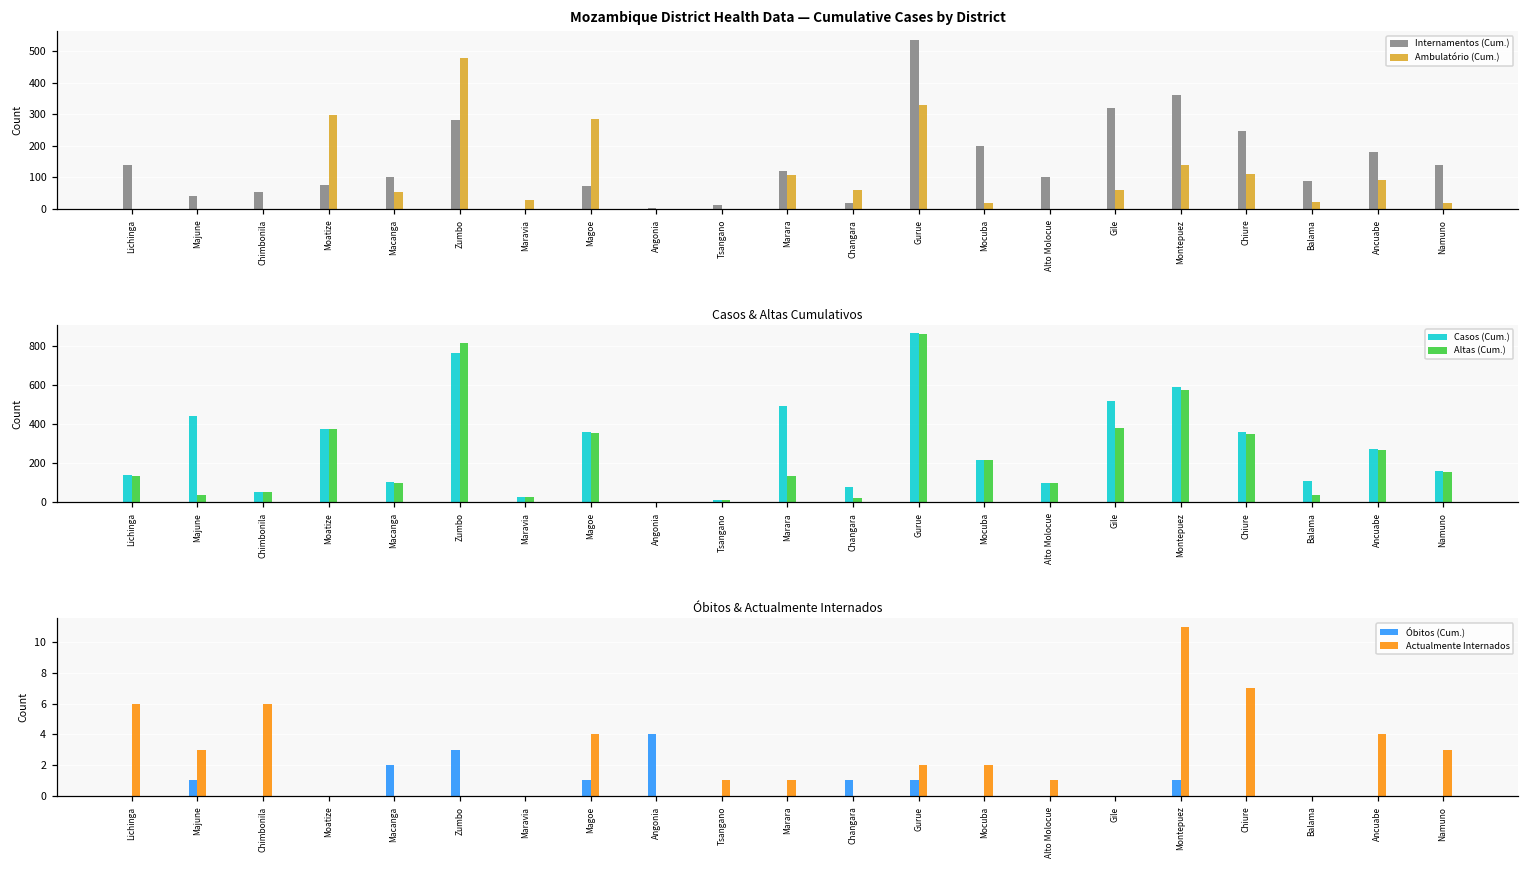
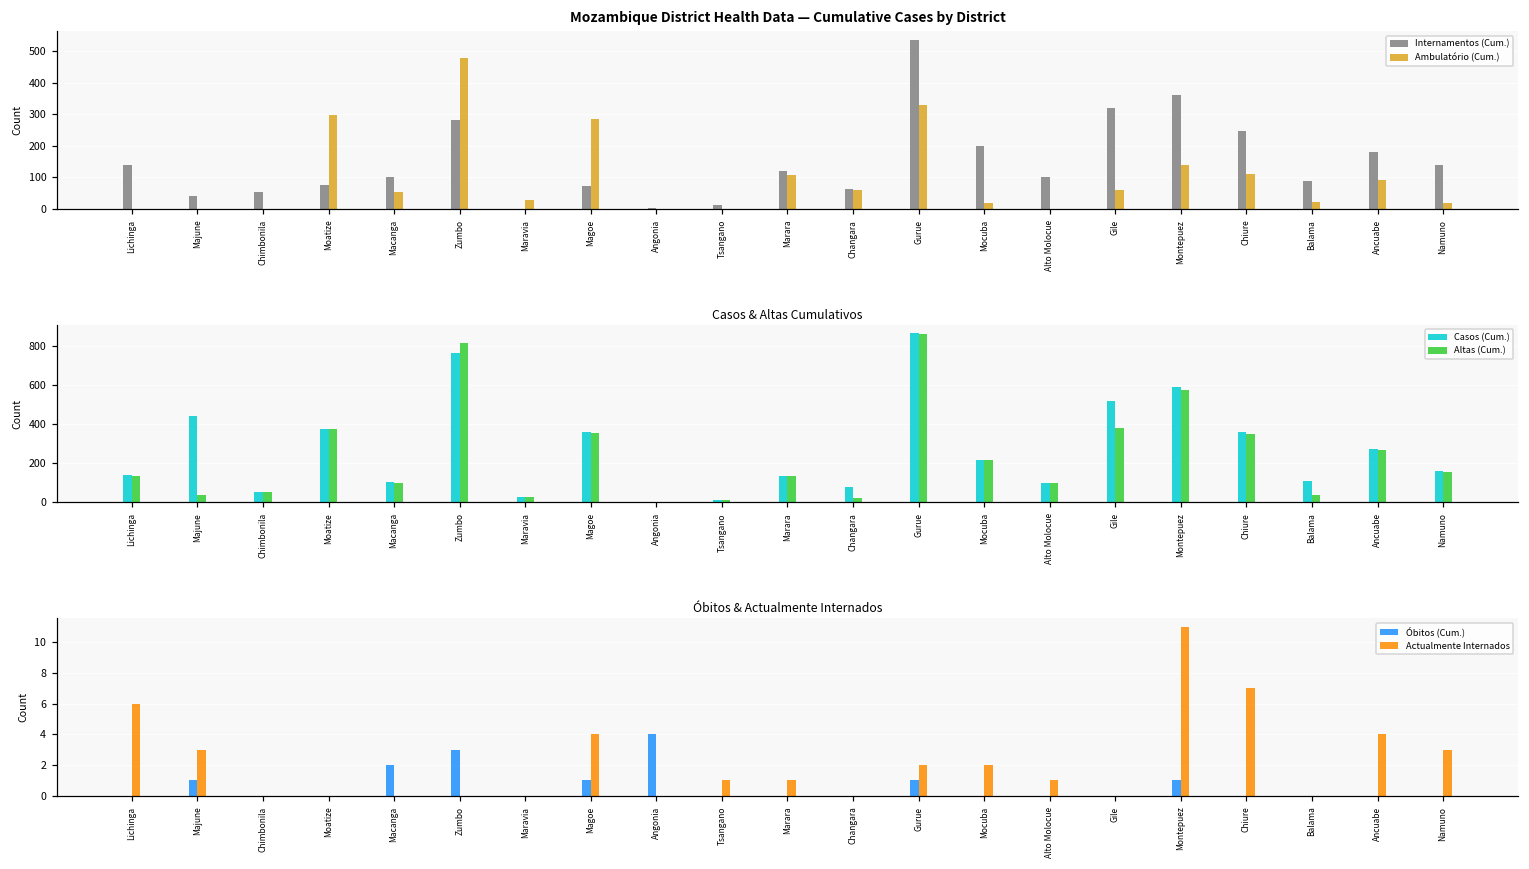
Mozambique District Health Data — Cumulative Cases by District, Internamentos (Cum.), Changara: 20 -> 60
Casos & Altas Cumulativos, Casos (Cum.), Marara: 490 -> 130
Óbitos & Actualmente Internados, Actualmente Internados, Chimbonila: 6 -> 0
Óbitos & Actualmente Internados, Óbitos (Cum.), Changara: 1 -> 0
